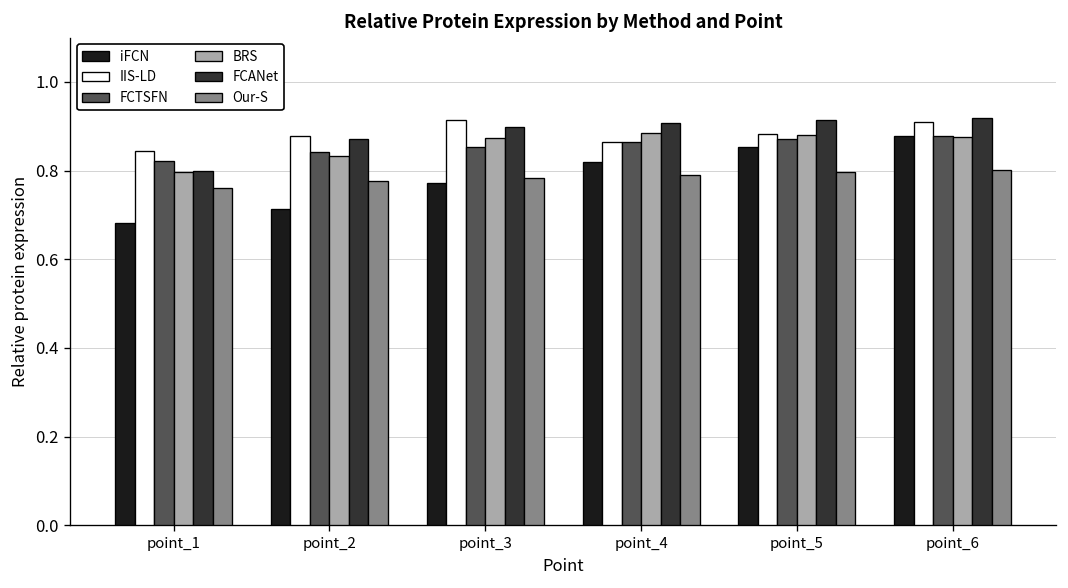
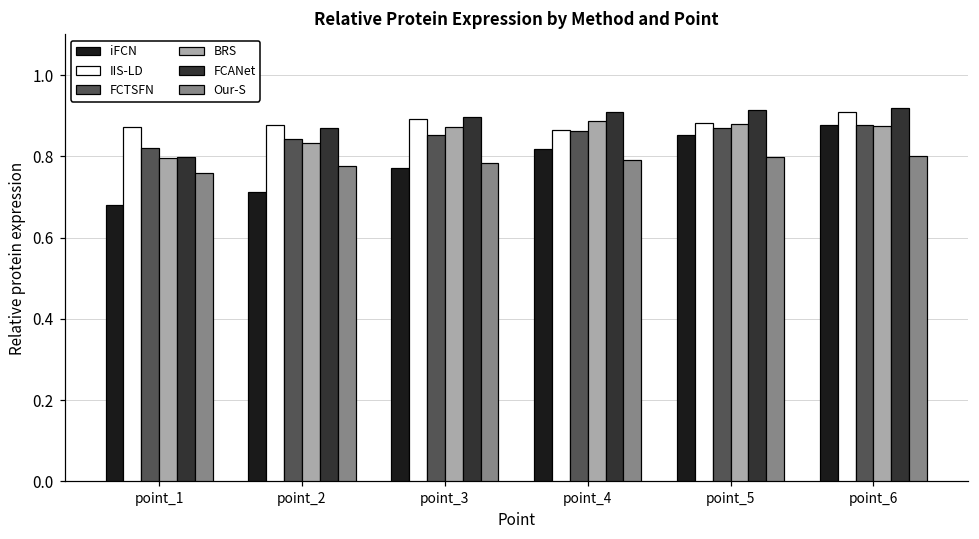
IIS-LD, point_1: 0.84 -> 0.87
IIS-LD, point_3: 0.91 -> 0.89
